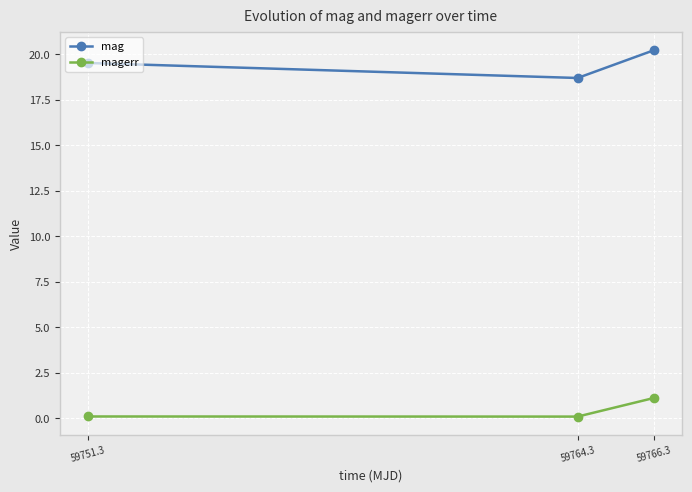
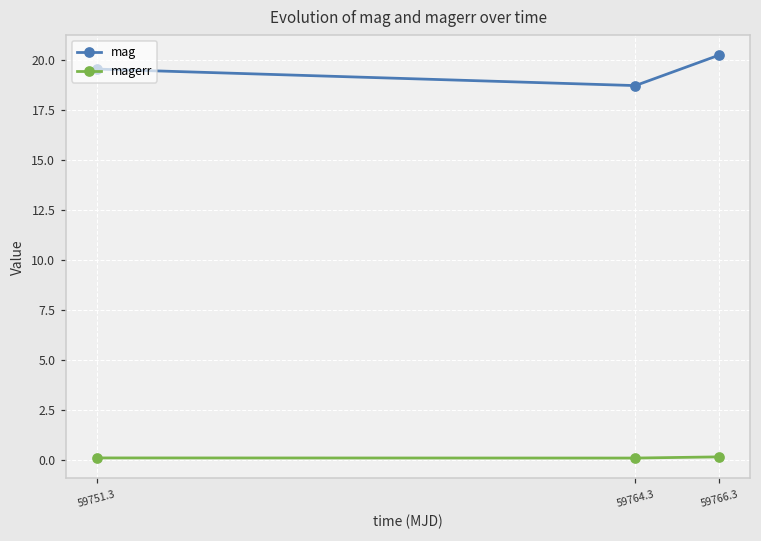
magerr, 59766.3: 1.1 -> 0.2
